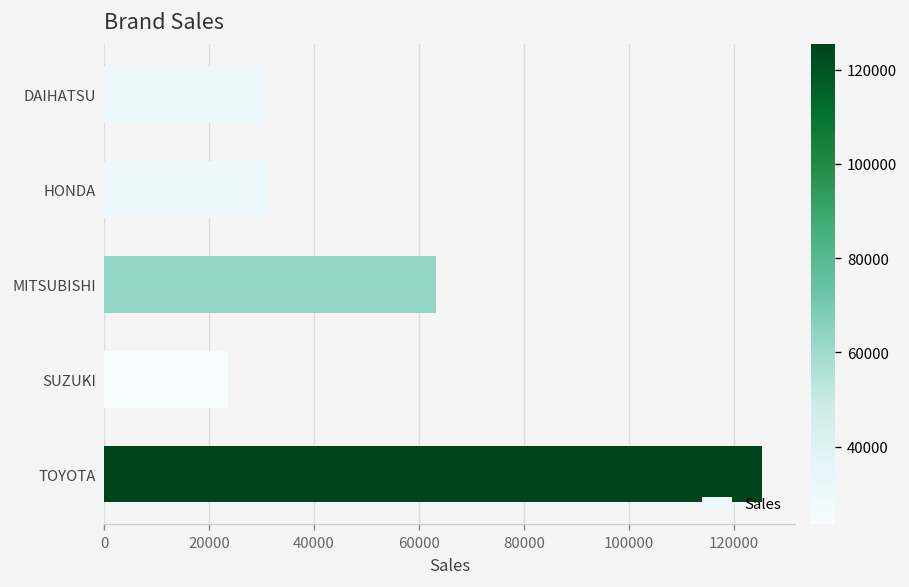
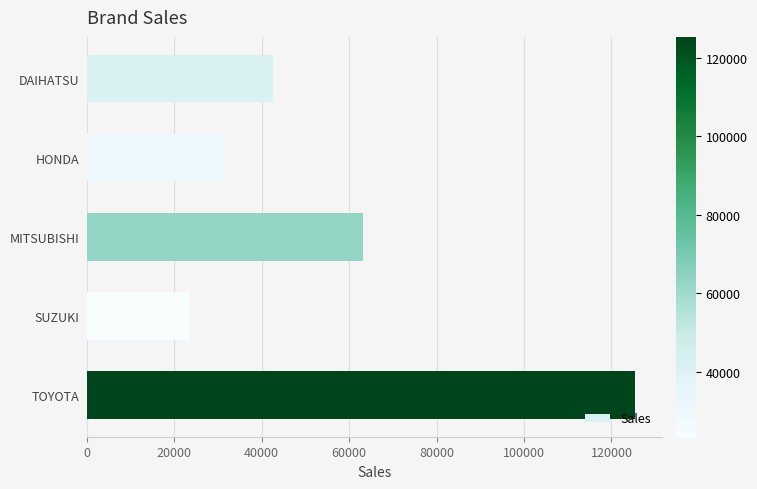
DAIHATSU: 31000 -> 43000
